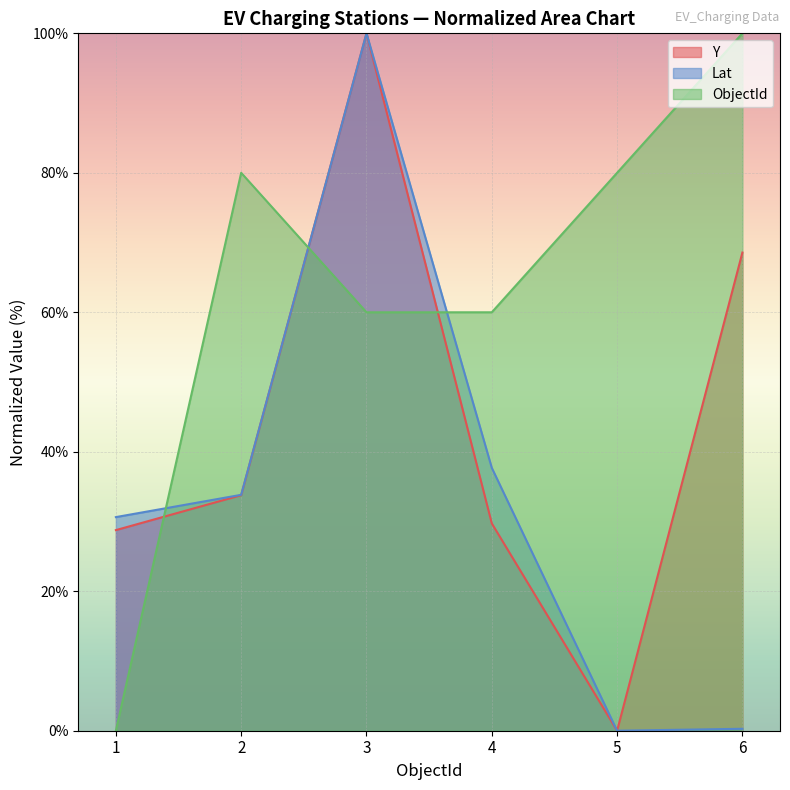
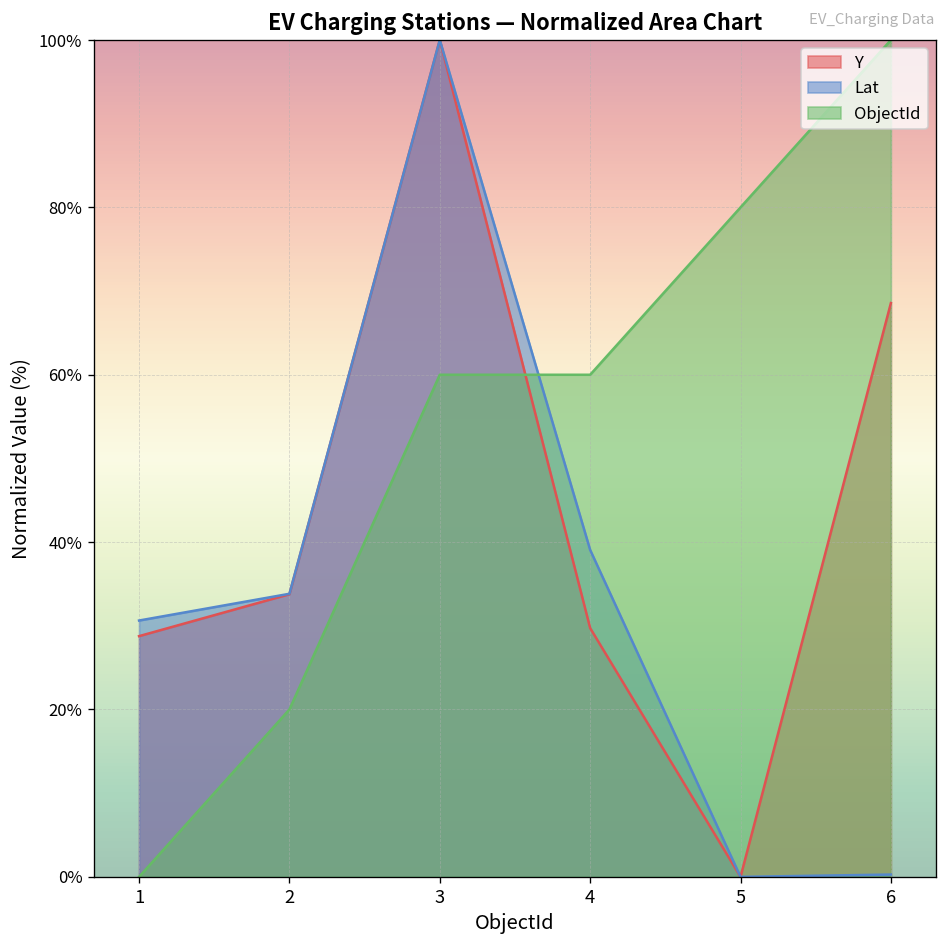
ObjectId, 2: 80% -> 20%
Lat, 4: 38% -> 39%
